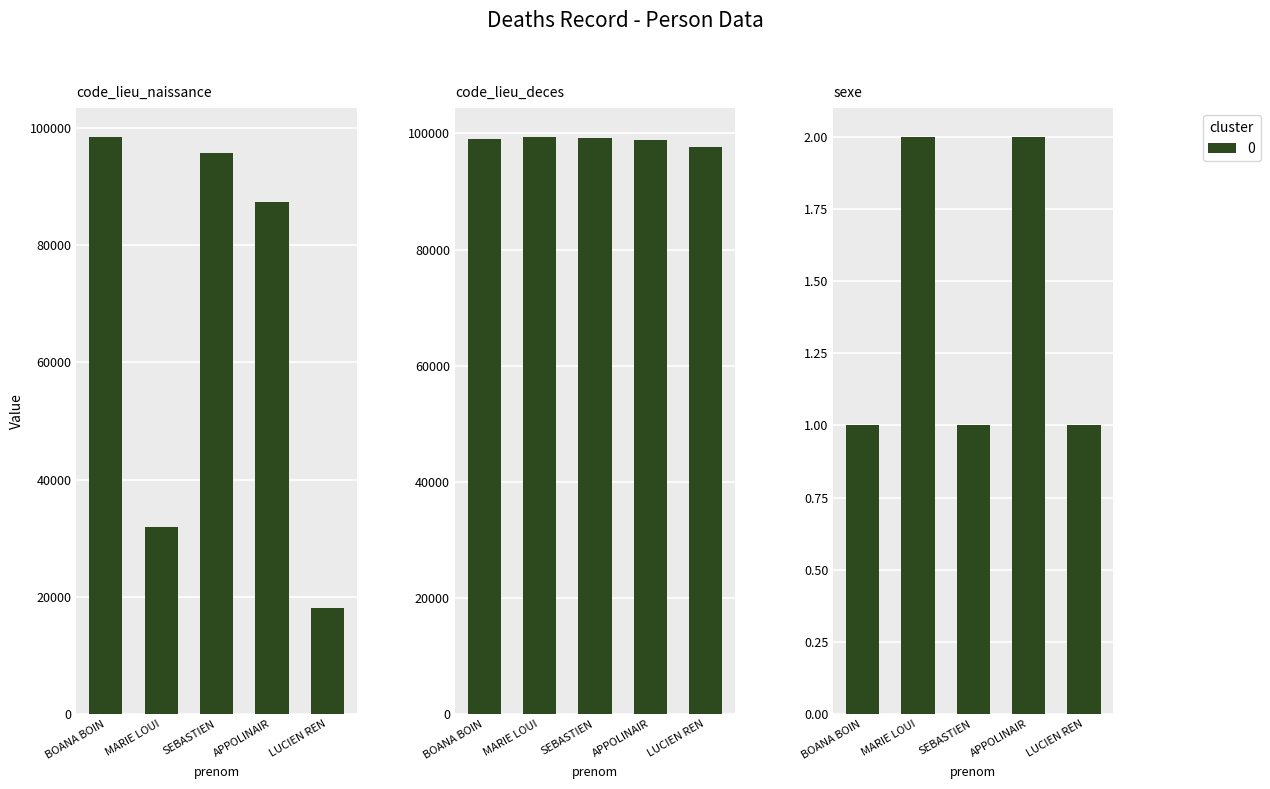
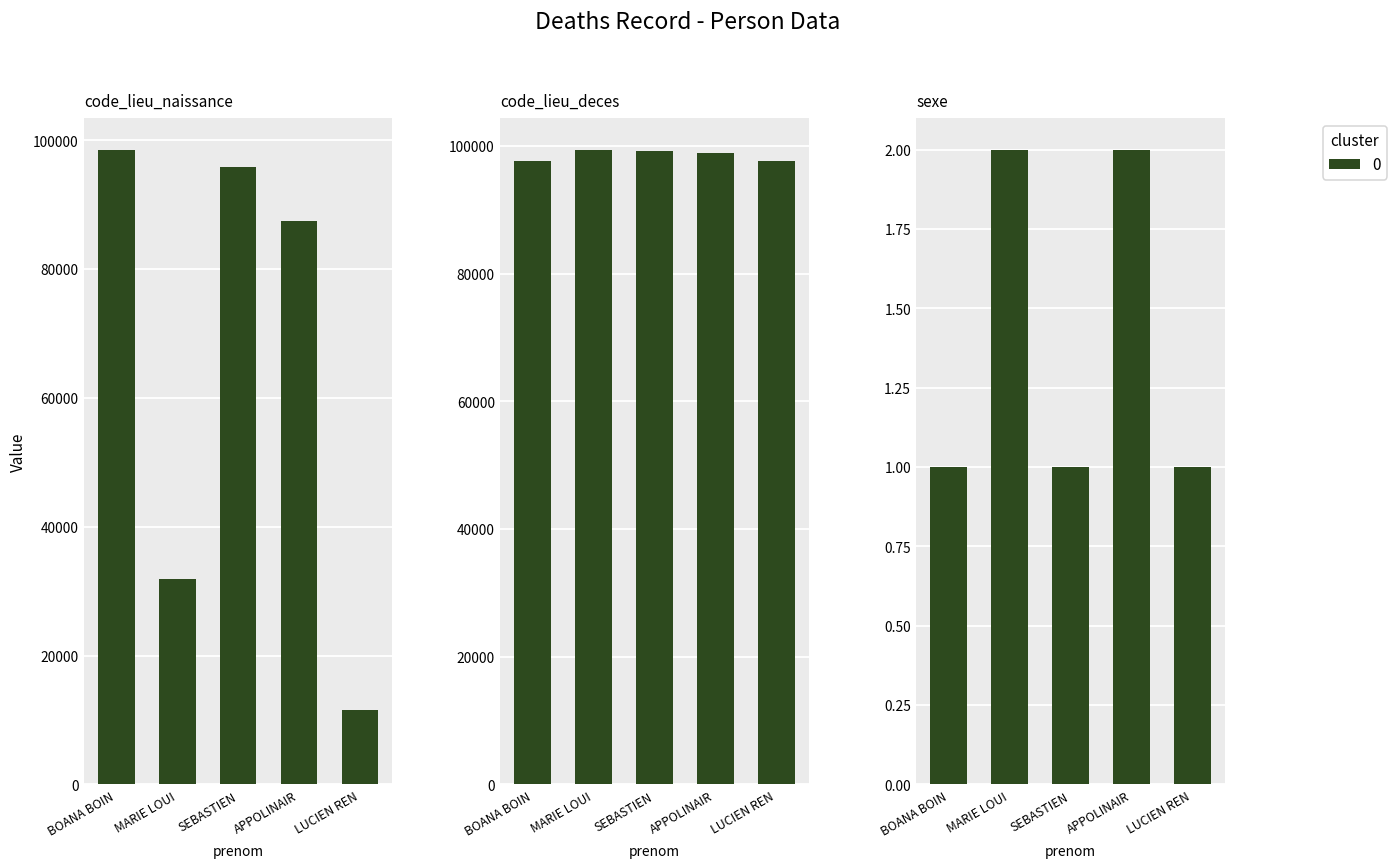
code_lieu_naissance, LUCIEN REN: 18000 -> 11000
code_lieu_deces, BOANA BOIN: 99000 -> 98000
